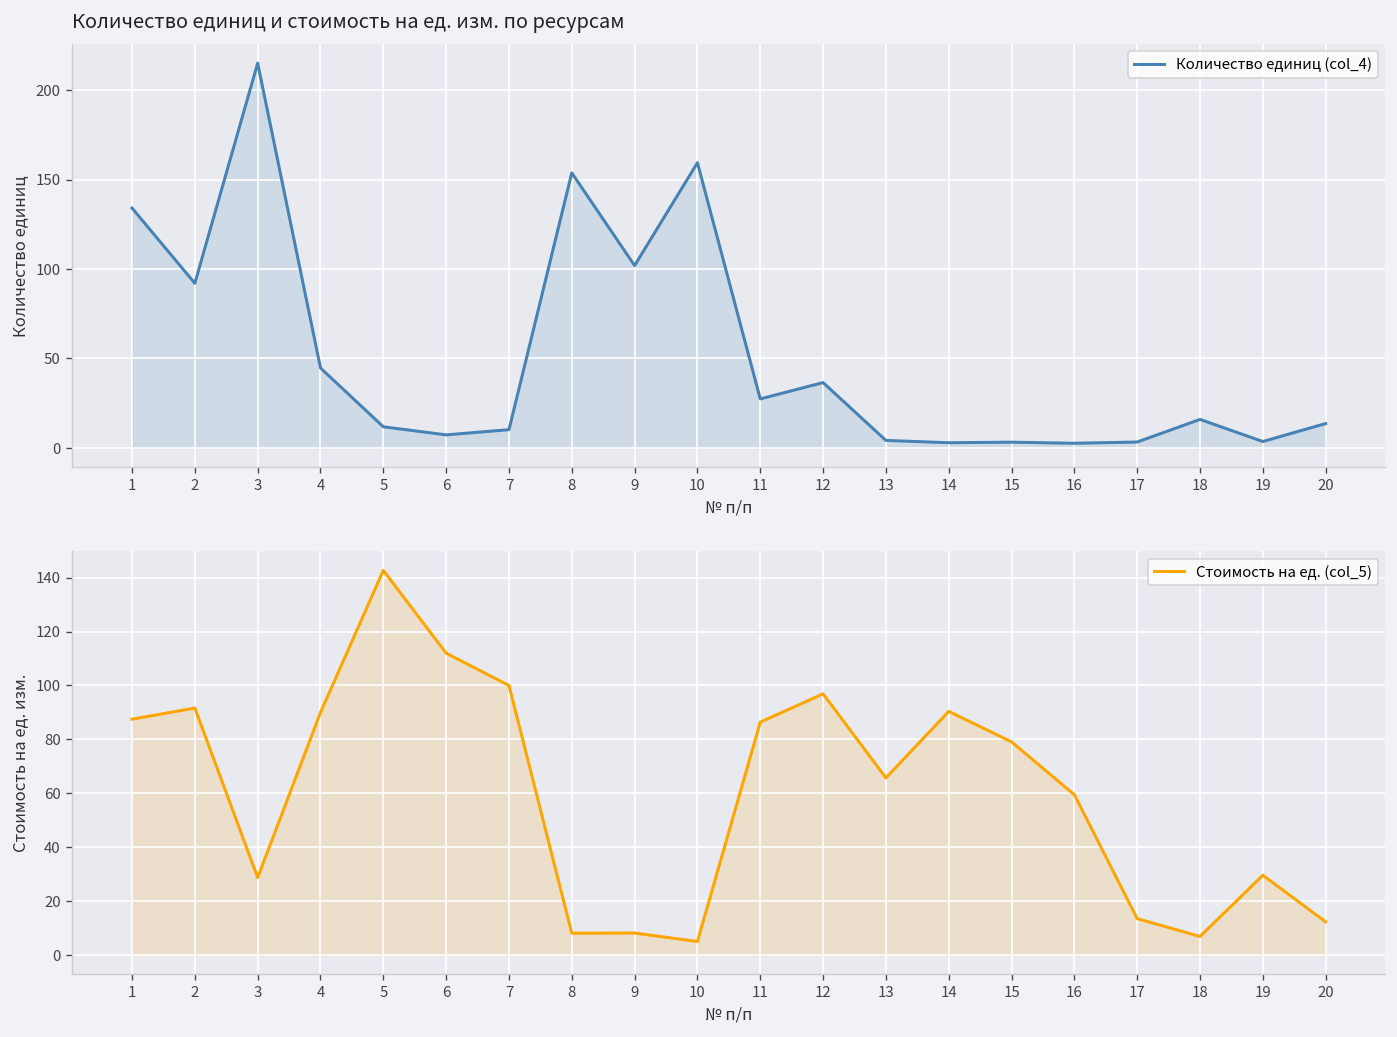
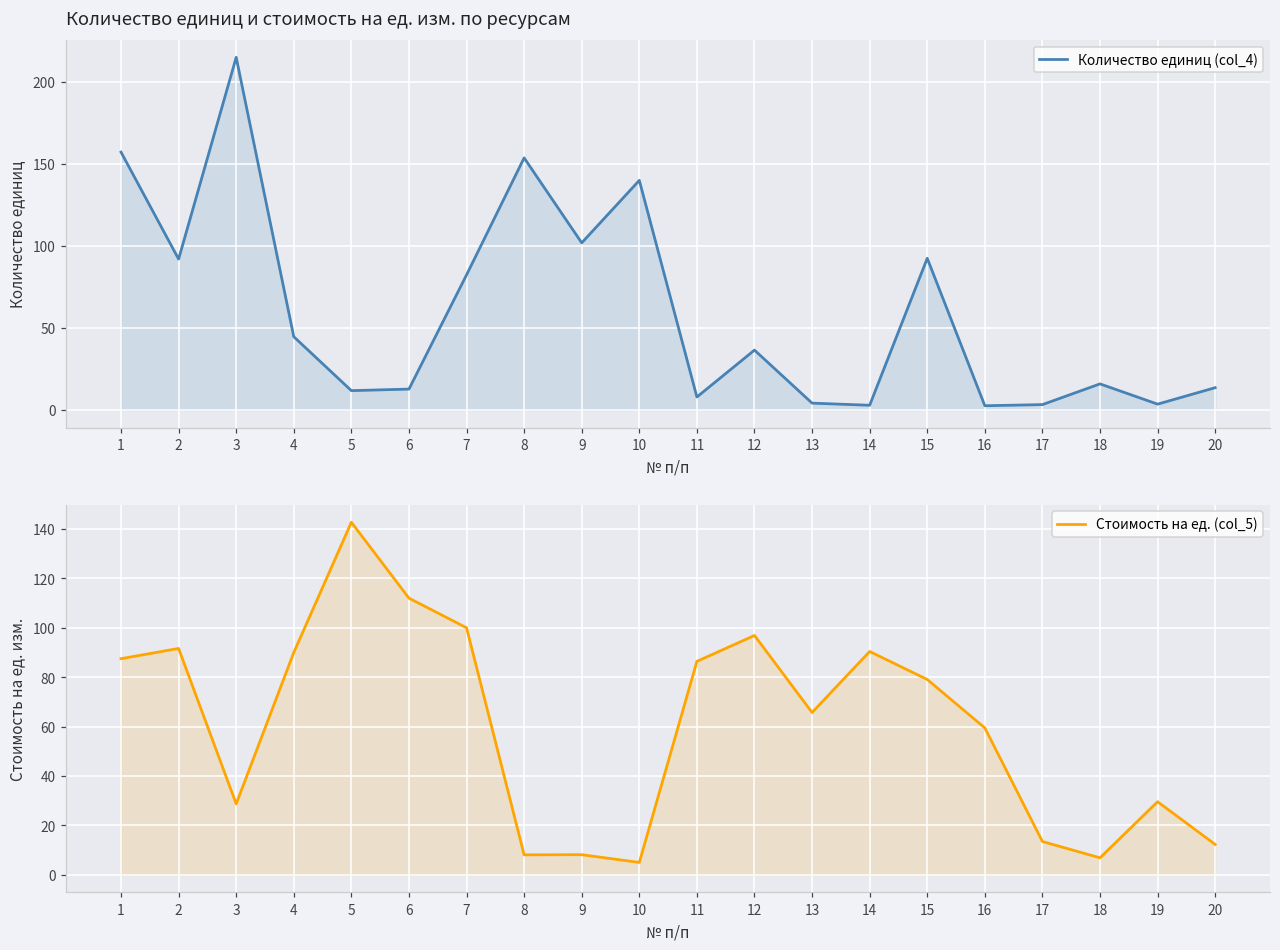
Количество единиц и стоимость на ед. изм. по ресурсам, 1: 134 -> 157
Количество единиц и стоимость на ед. изм. по ресурсам, 6: 7 -> 13
Количество единиц и стоимость на ед. изм. по ресурсам, 7: 10 -> 82
Количество единиц и стоимость на ед. изм. по ресурсам, 10: 159 -> 140
Количество единиц и стоимость на ед. изм. по ресурсам, 11: 27 -> 8
Количество единиц и стоимость на ед. изм. по ресурсам, 15: 3 -> 92
